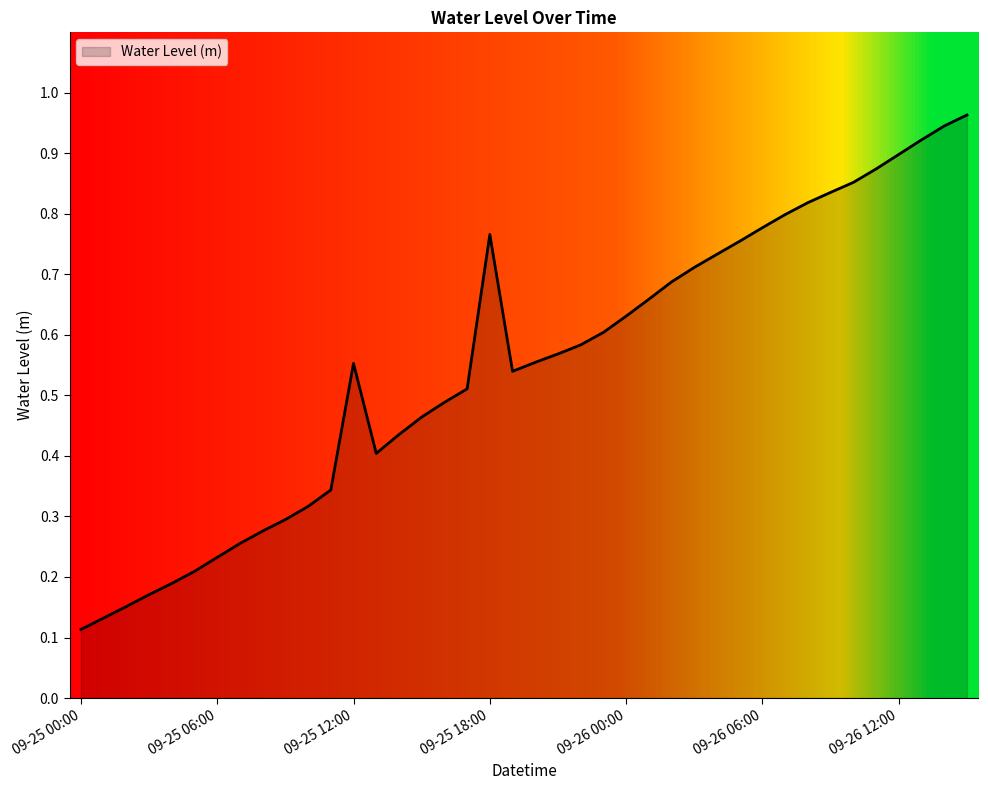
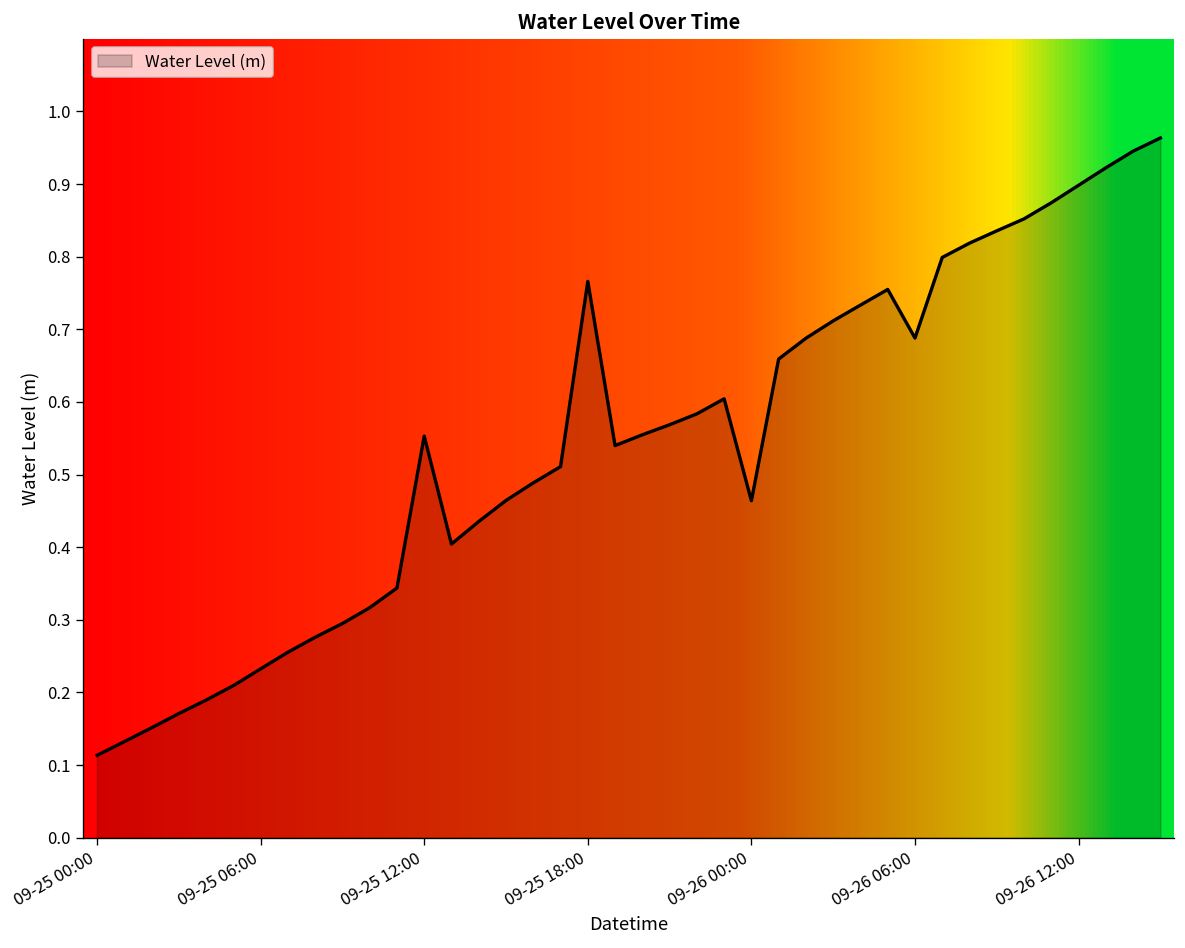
09-26 00:00: 0.63 -> 0.46
09-26 06:00: 0.78 -> 0.69
